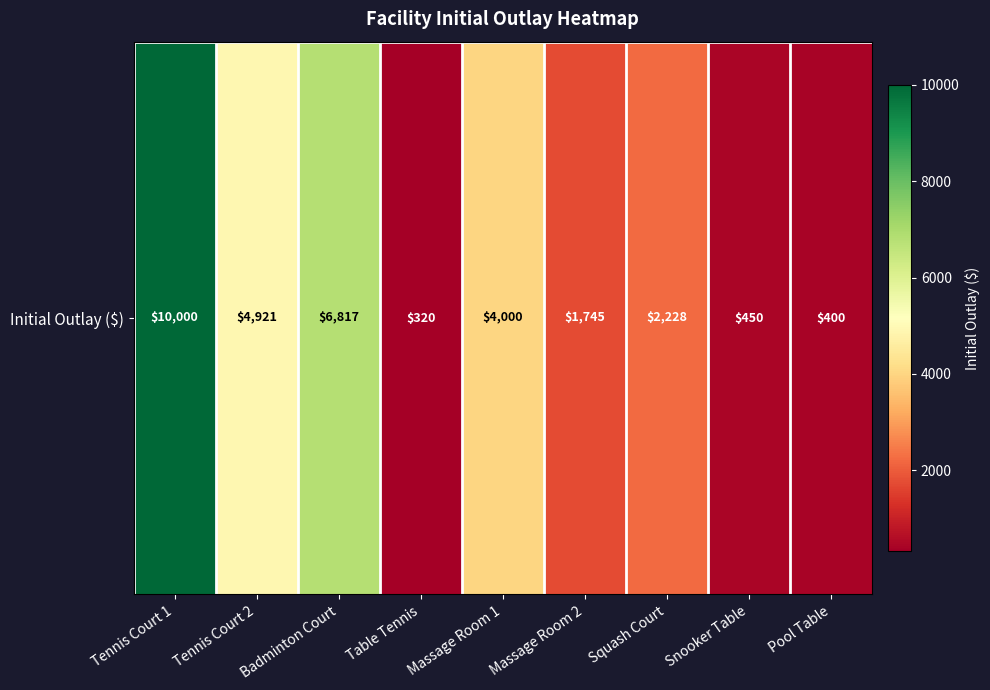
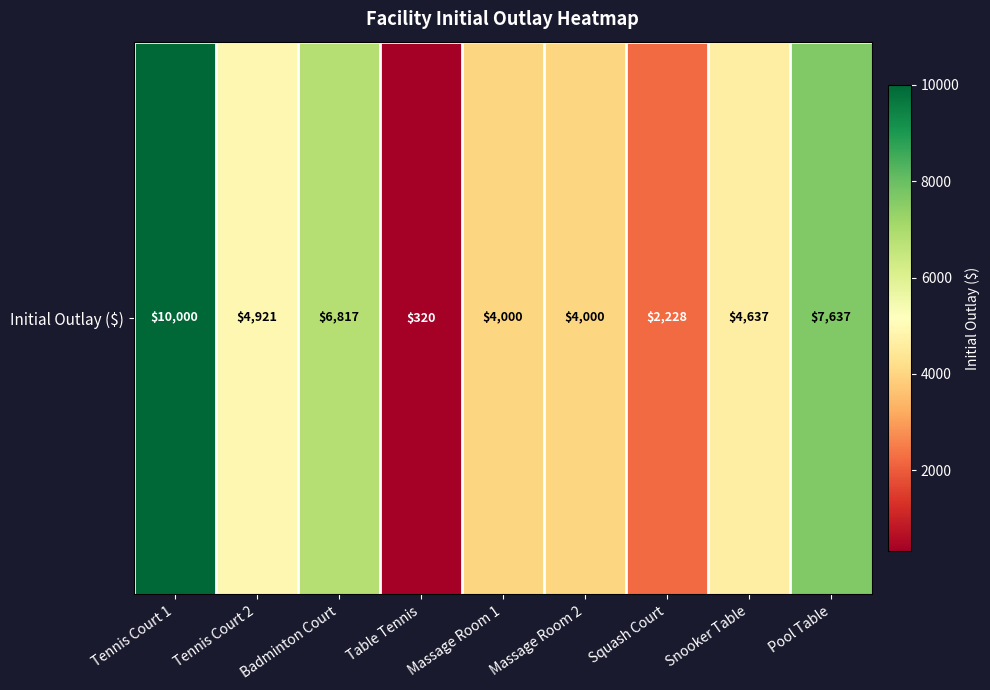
Initial Outlay ($), Massage Room 2: $1,745 -> $4,000
Initial Outlay ($), Snooker Table: $450 -> $4,637
Initial Outlay ($), Pool Table: $400 -> $7,637
